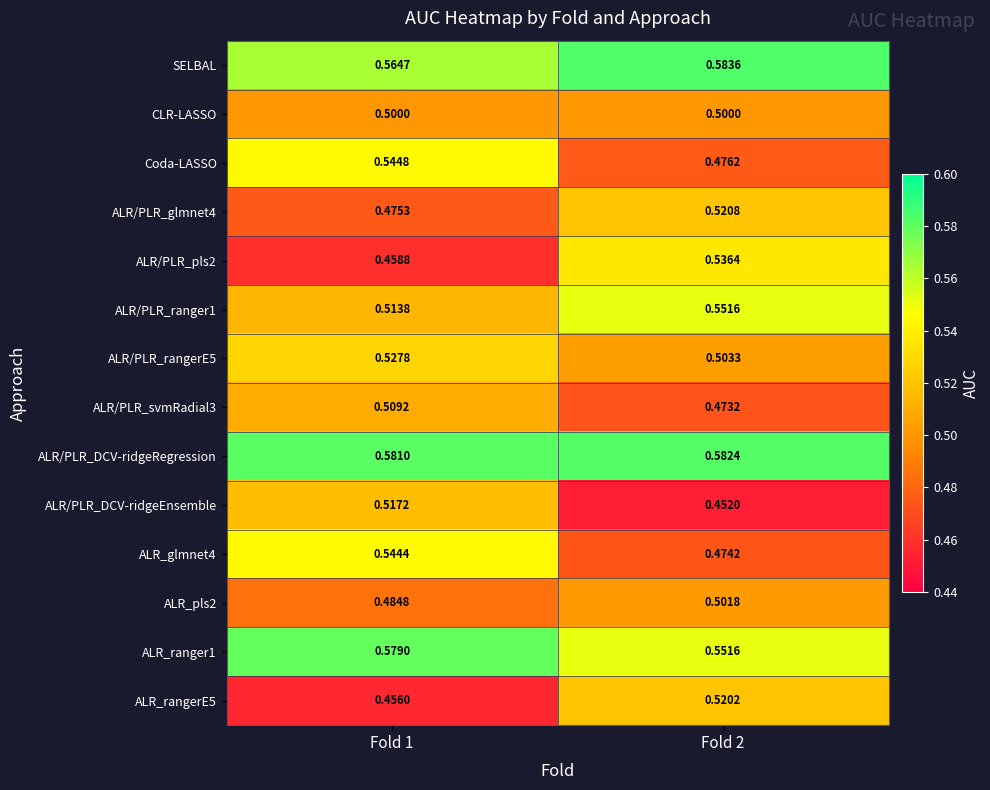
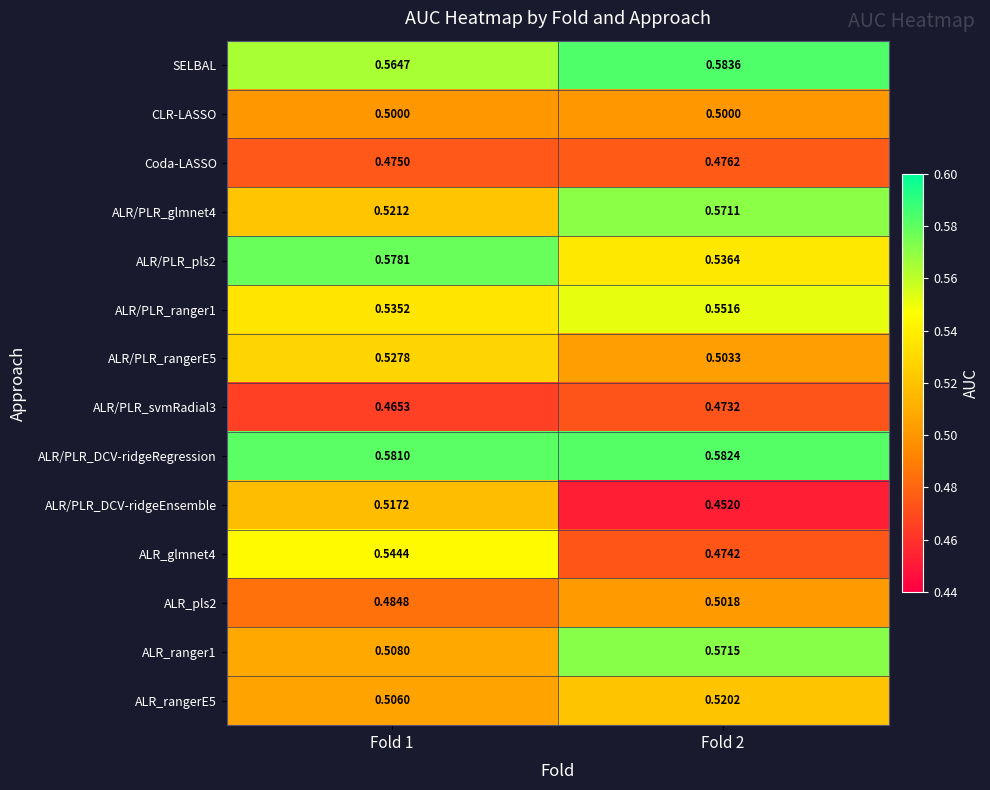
Coda-LASSO, Fold 1: 0.5448 -> 0.4750
ALR/PLR_glmnet4, Fold 1: 0.4753 -> 0.5212
ALR/PLR_glmnet4, Fold 2: 0.5208 -> 0.5711
ALR/PLR_pls2, Fold 1: 0.4588 -> 0.5781
ALR/PLR_ranger1, Fold 1: 0.5138 -> 0.5352
ALR/PLR_svmRadial3, Fold 1: 0.5092 -> 0.4653
ALR_ranger1, Fold 1: 0.5790 -> 0.5080
ALR_ranger1, Fold 2: 0.5516 -> 0.5715
ALR_rangerE5, Fold 1: 0.4560 -> 0.5060
